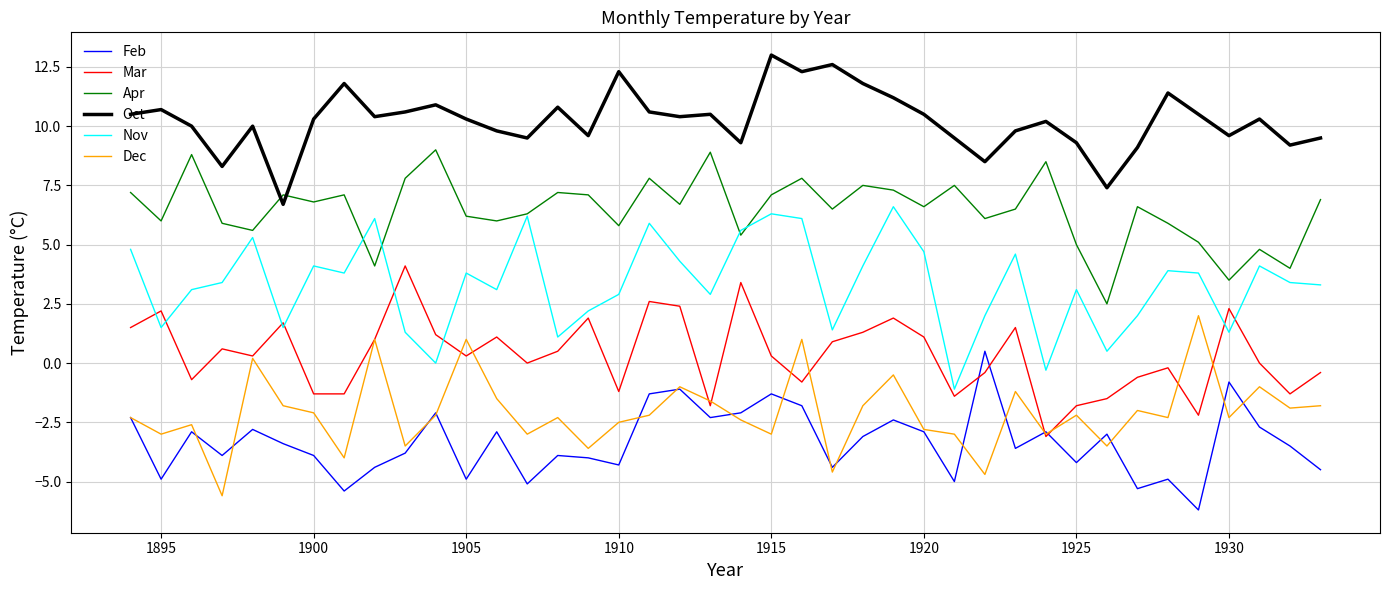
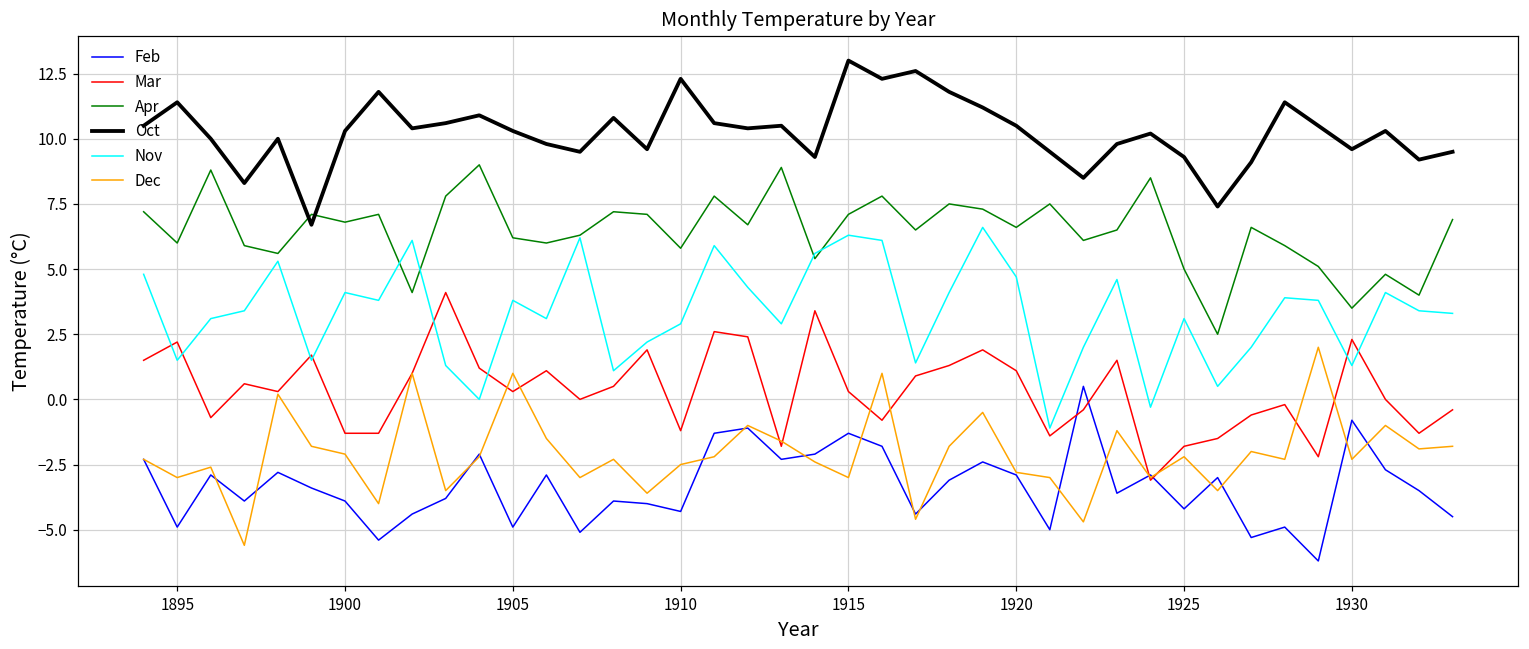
Oct, 1895: 10.7 -> 11.4
